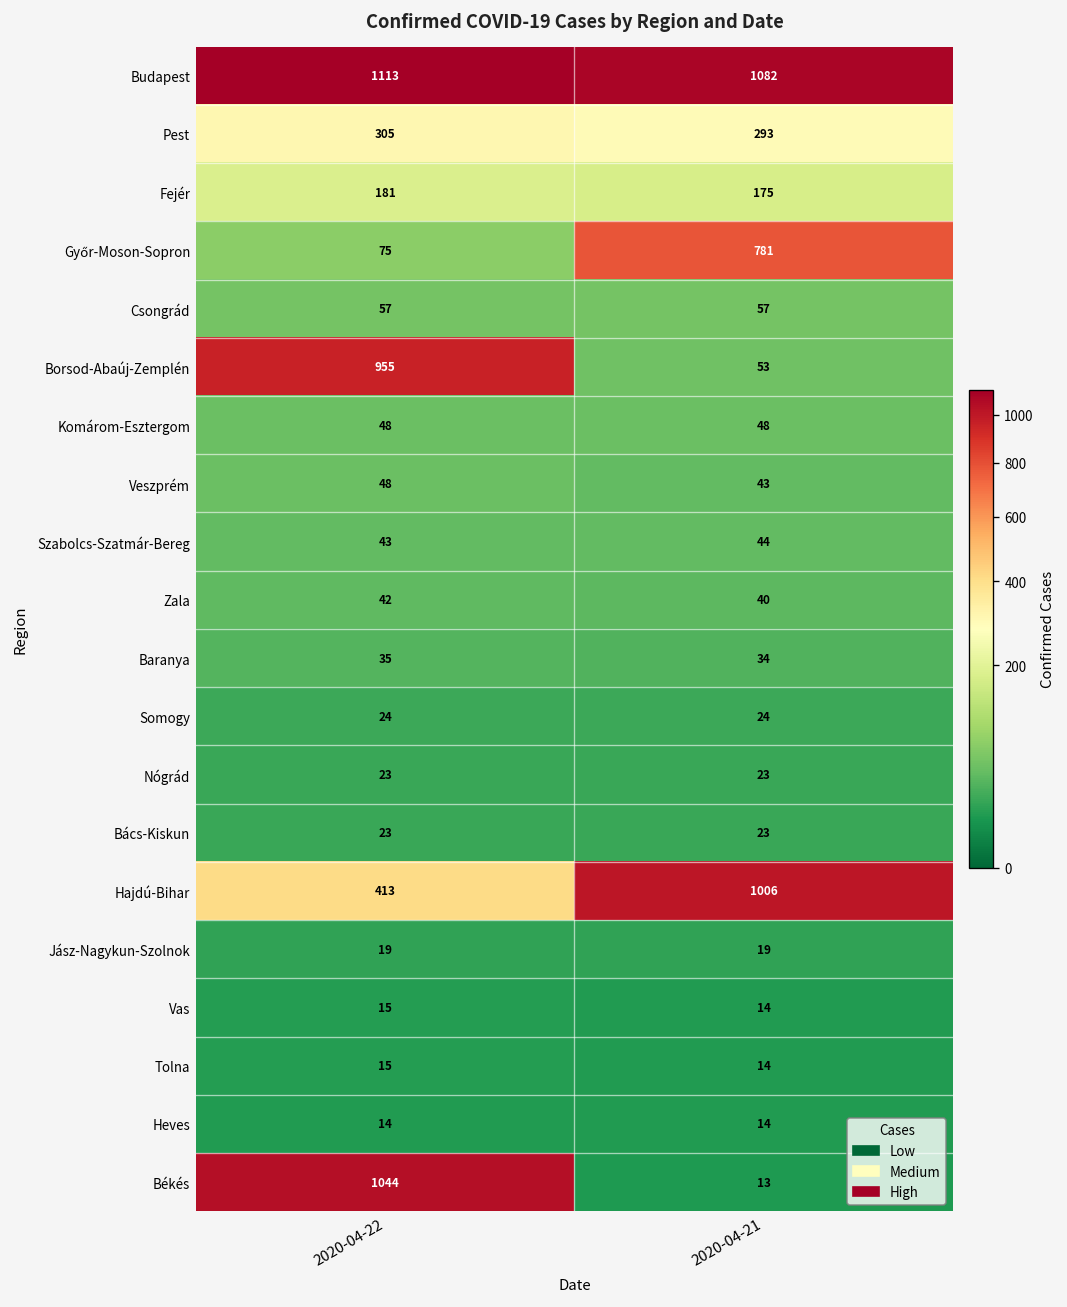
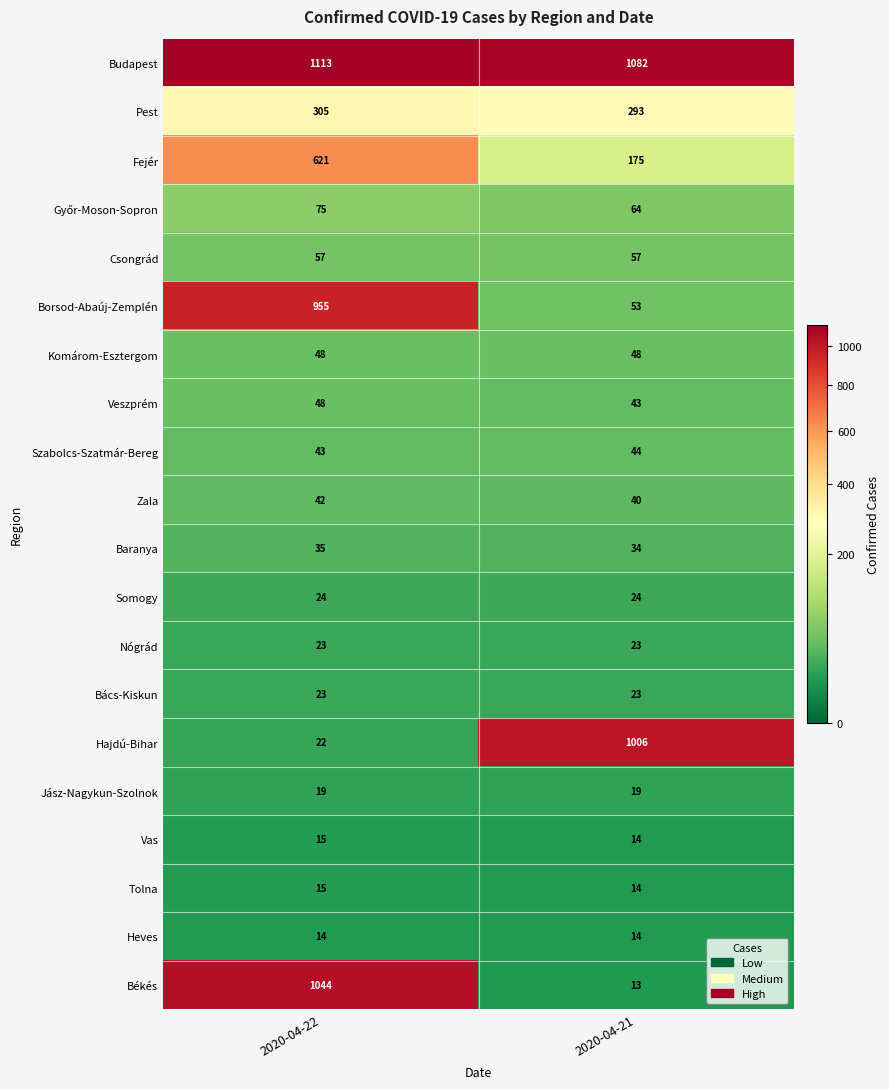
Fejér, 2020-04-22: 181 -> 621
Győr-Moson-Sopron, 2020-04-21: 781 -> 64
Hajdú-Bihar, 2020-04-22: 413 -> 22
